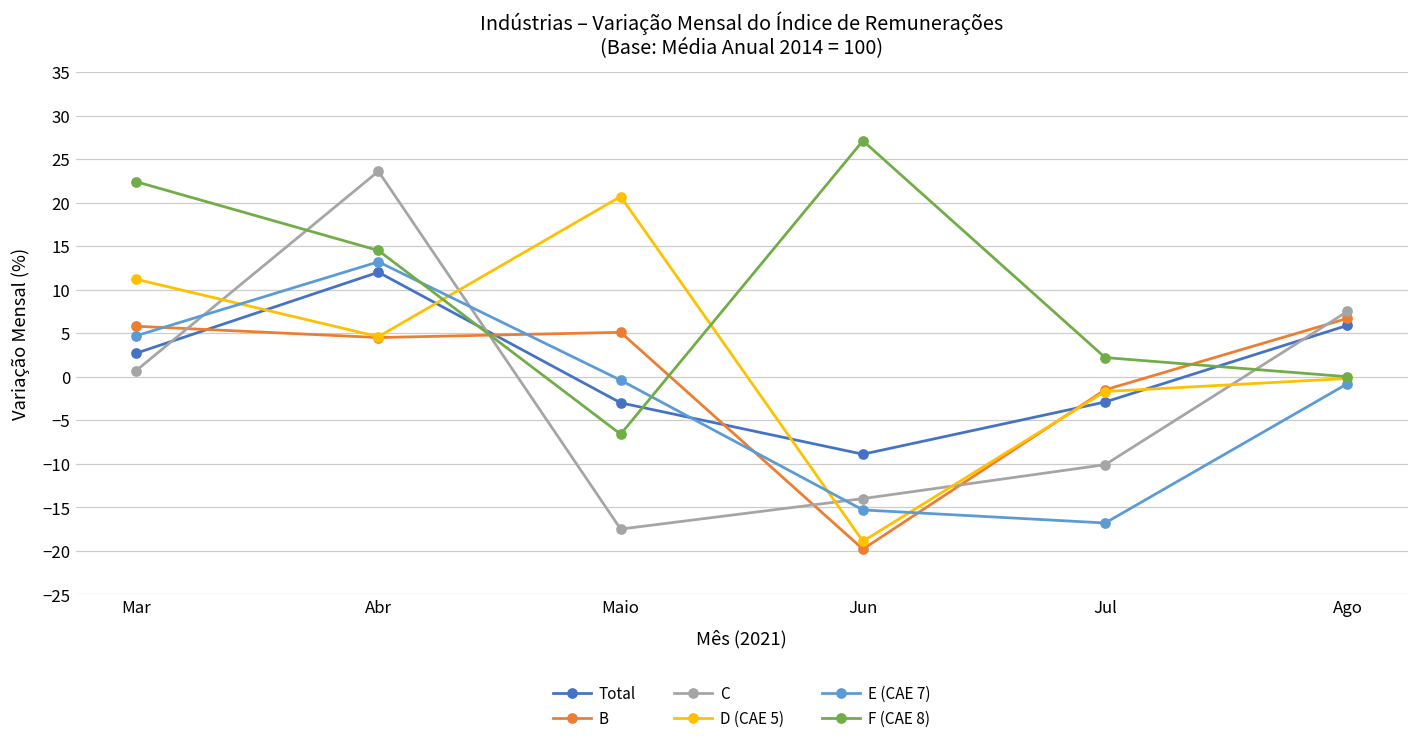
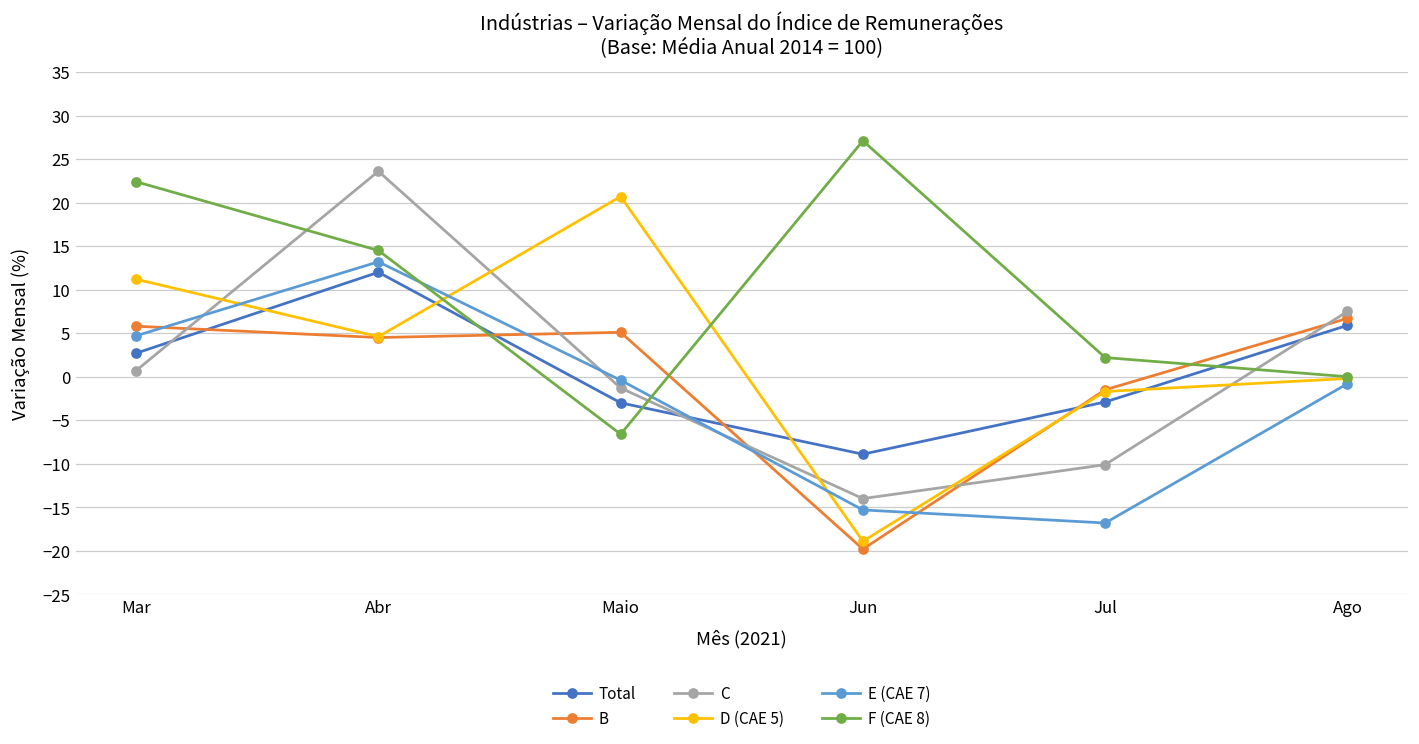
C, Maio: -18 -> -1
